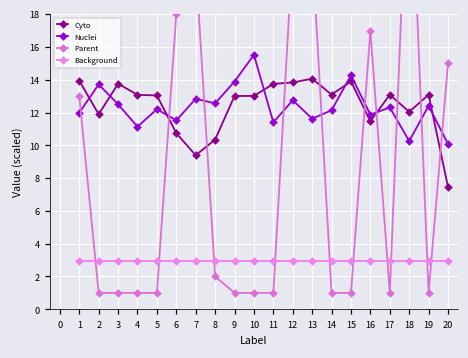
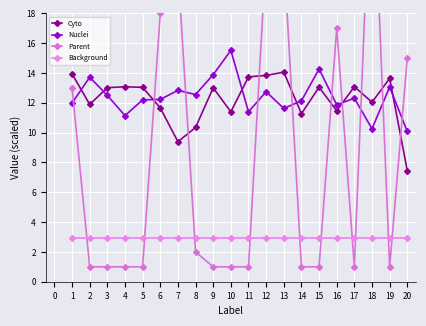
Cyto, 3: 13.8 -> 13.0
Cyto, 6: 10.7 -> 11.7
Nuclei, 6: 11.5 -> 12.2
Cyto, 10: 13.0 -> 11.4
Cyto, 14: 13.1 -> 11.3
Cyto, 15: 13.9 -> 13.0
Cyto, 19: 13.1 -> 13.6
Nuclei, 19: 12.4 -> 13.1
